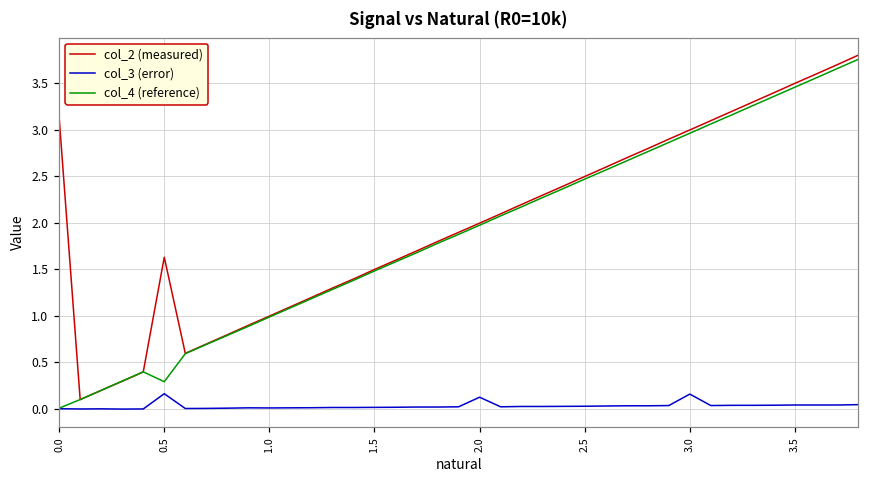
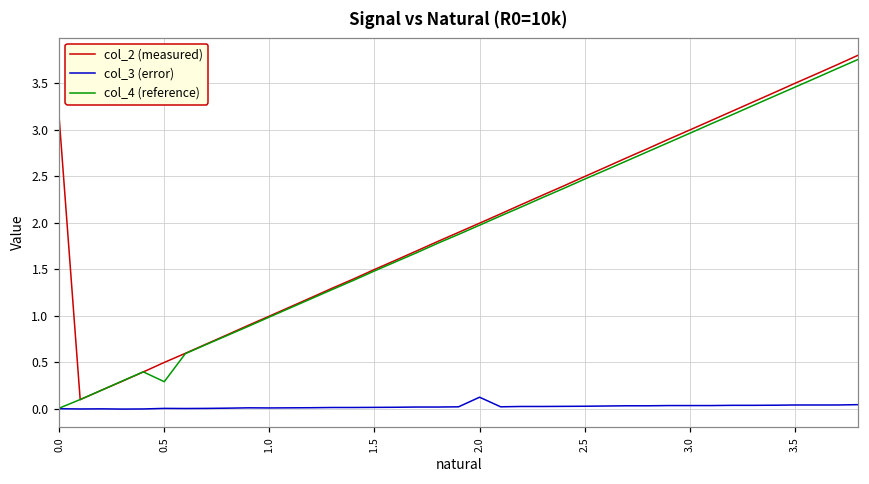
col_2 (measured), 0.5: 1.6 -> 0.5
col_3 (error), 0.5: 0.2 -> 0.0
col_3 (error), 3.0: 0.2 -> 0.0
